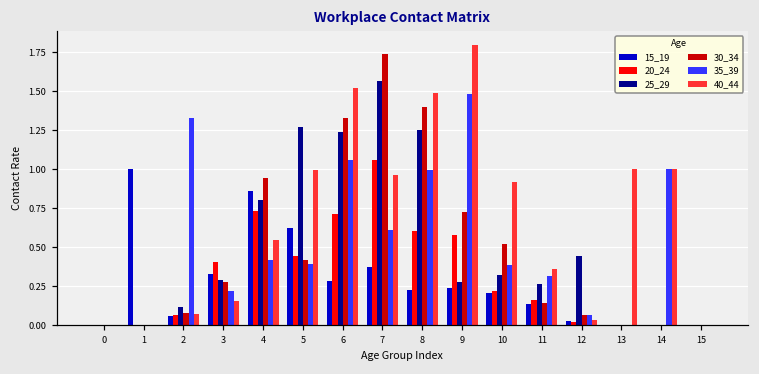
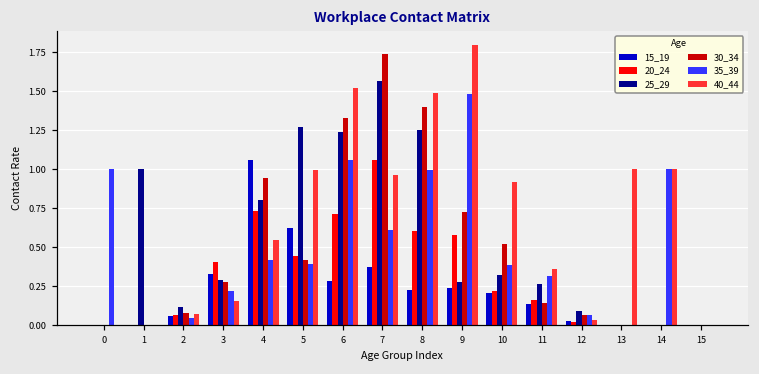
35_39, 0: 0 -> 1
15_19, 1: 1 -> 0
25_29, 1: 0 -> 1
35_39, 2: 1.33 -> 0.04
15_19, 4: 0.86 -> 1.06
25_29, 12: 0.44 -> 0.09
